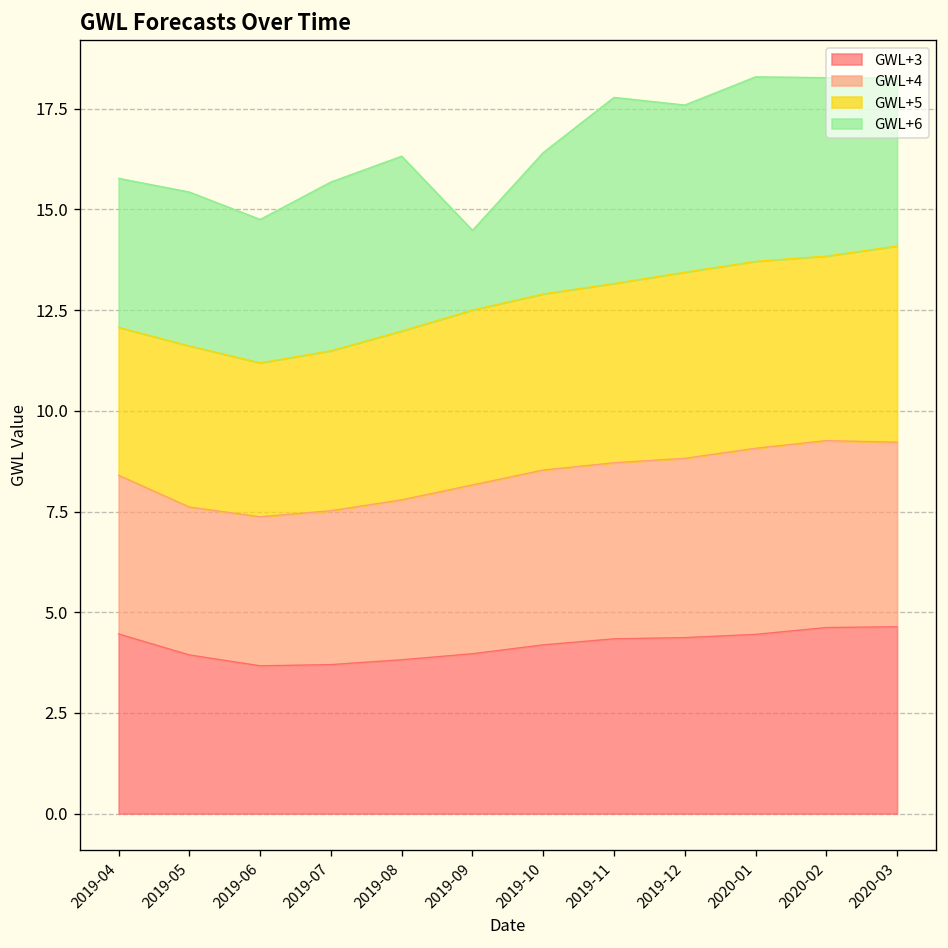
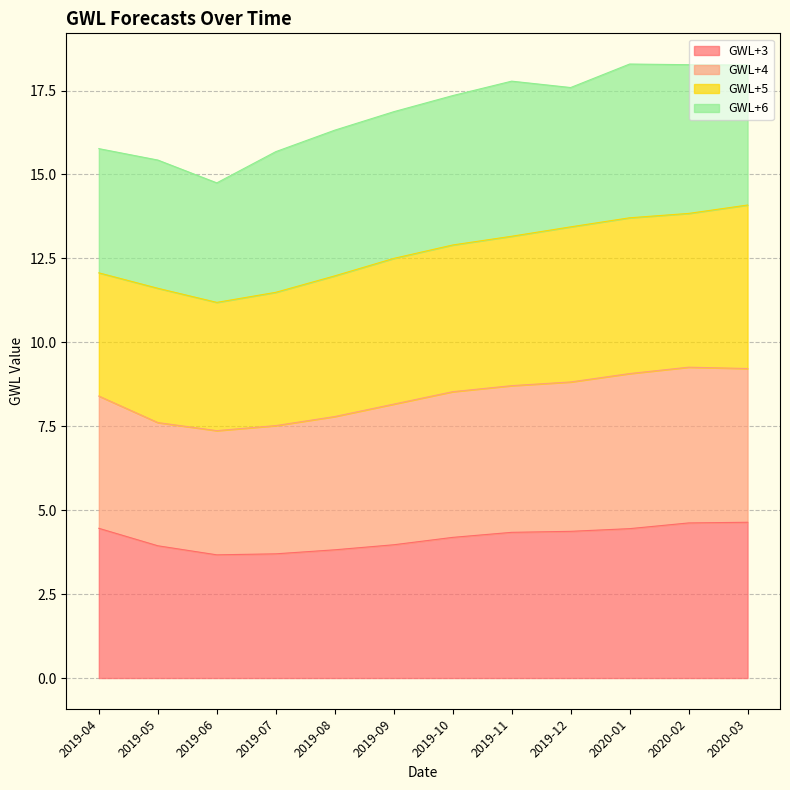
GWL+6, 2019-09: 2.0 -> 4.4
GWL+6, 2019-10: 3.5 -> 4.4
